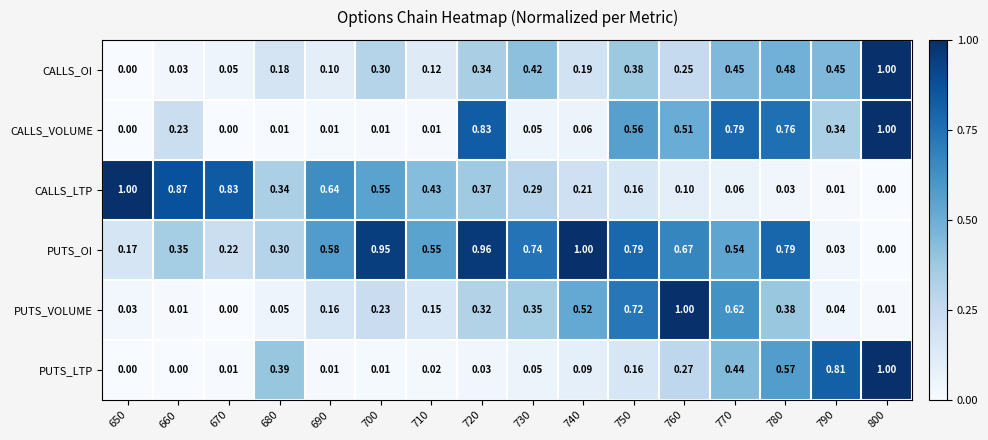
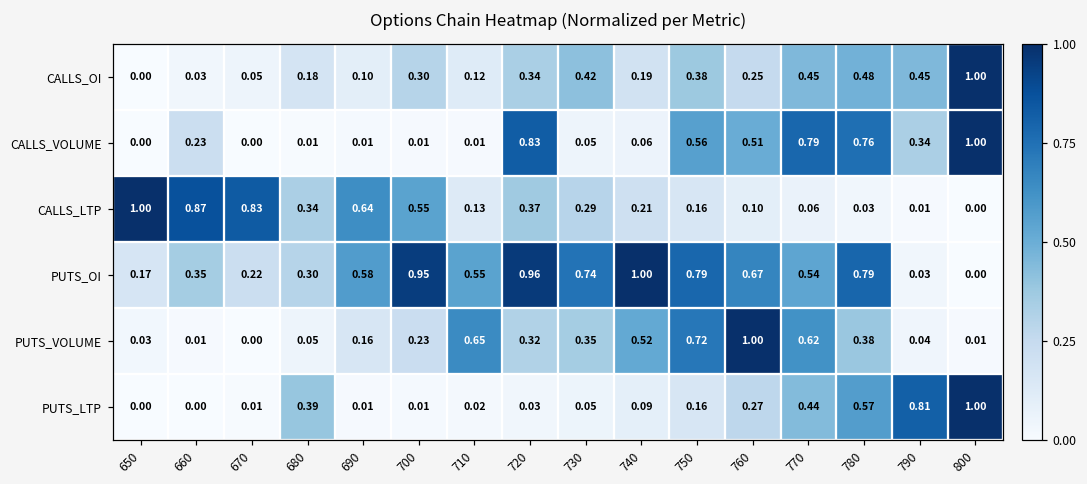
CALLS_LTP, 710: 0.43 -> 0.13
PUTS_VOLUME, 710: 0.15 -> 0.65
